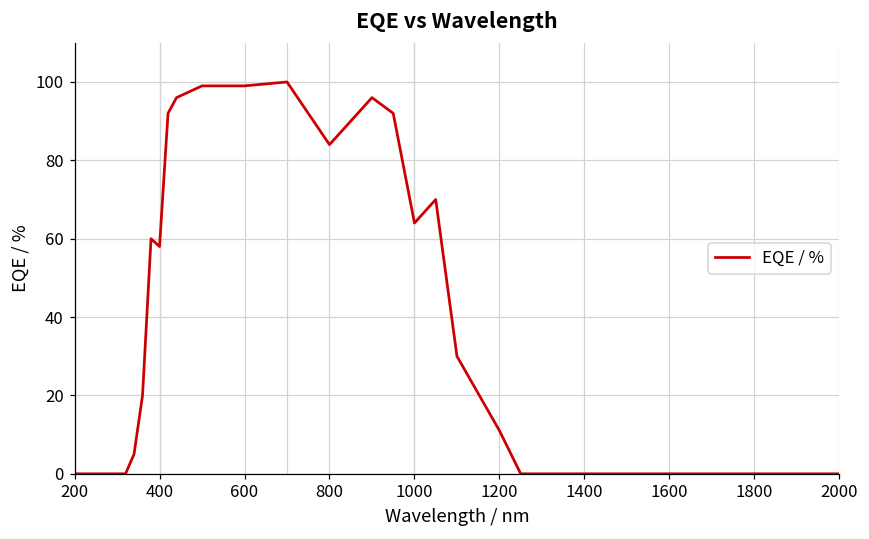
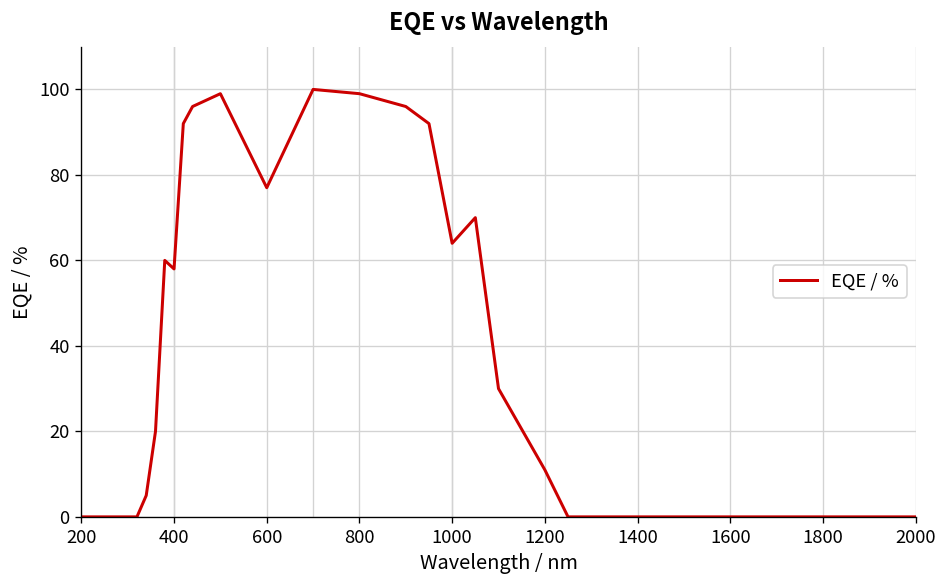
600: 99 -> 77
800: 84 -> 99
